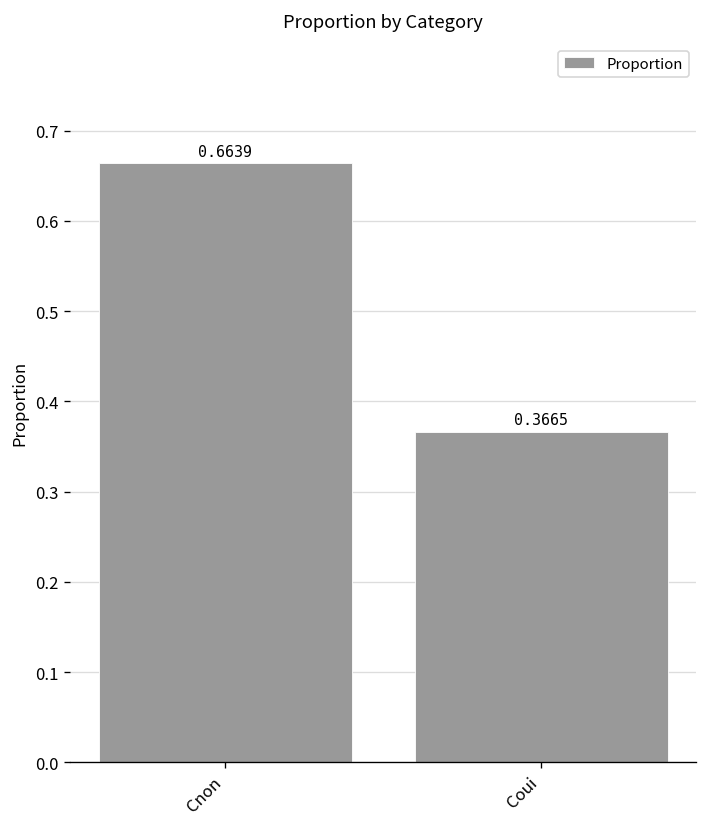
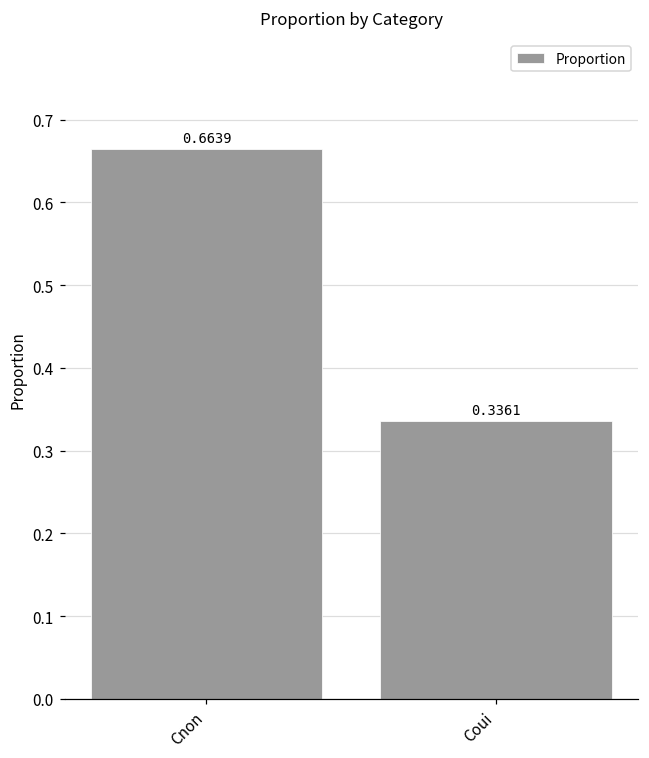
Coui: 0.3665 -> 0.3361
